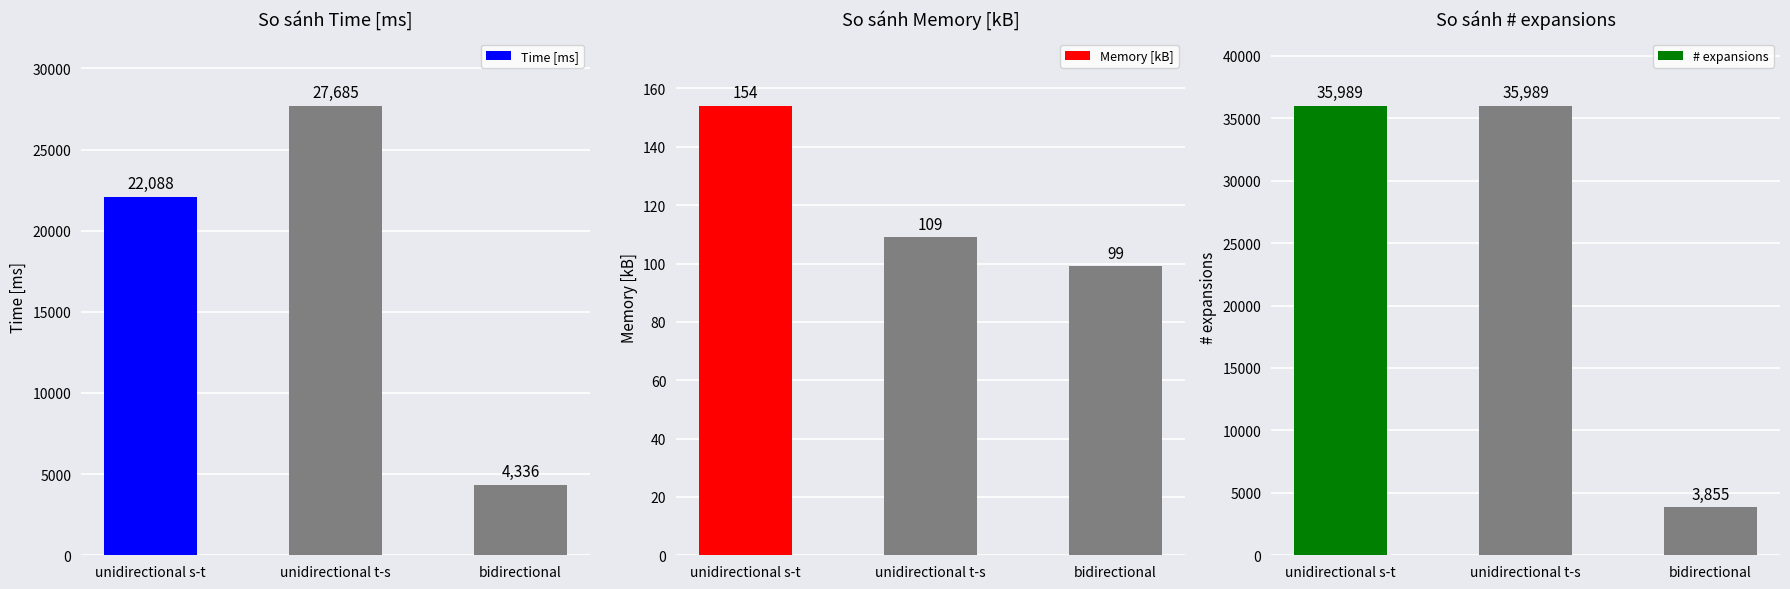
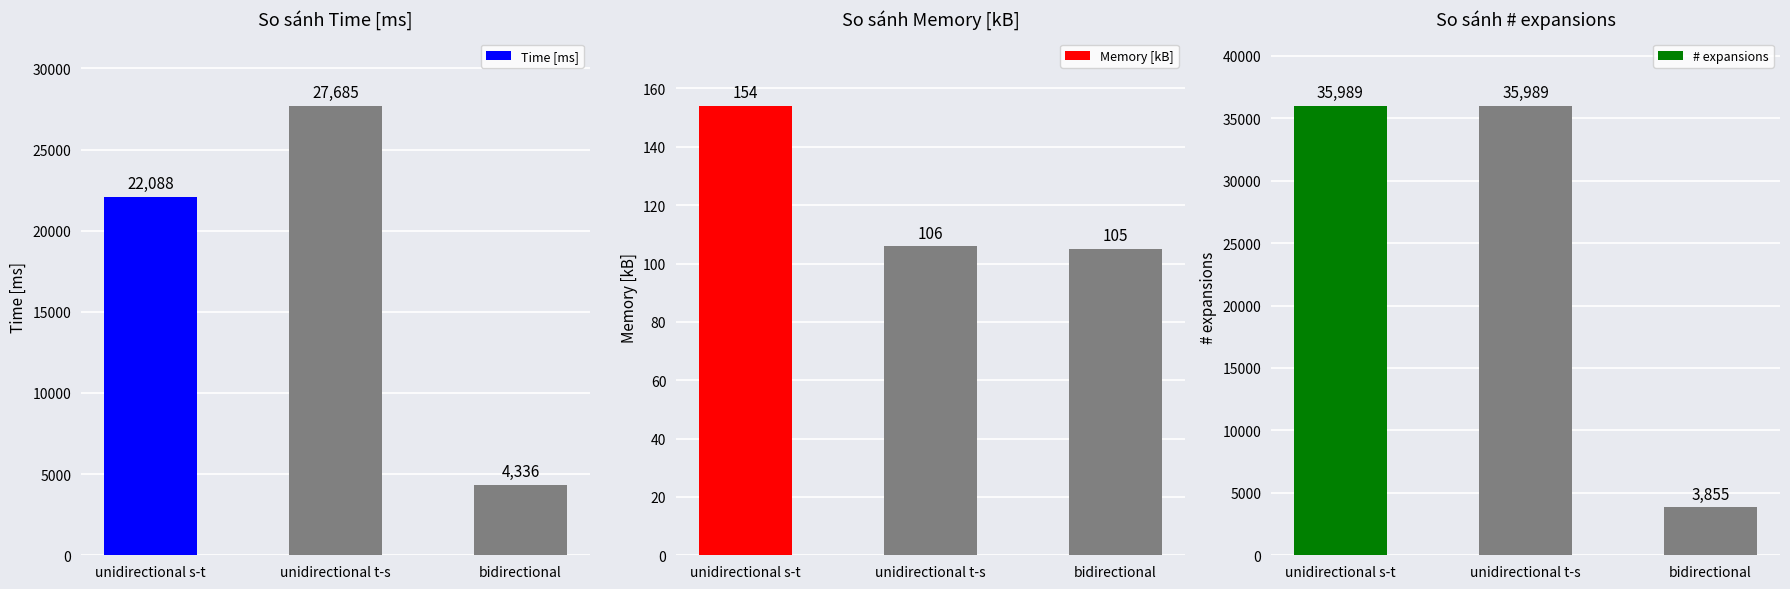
So sánh Memory [kB], unidirectional t-s: 109 -> 106
So sánh Memory [kB], bidirectional: 99 -> 105
